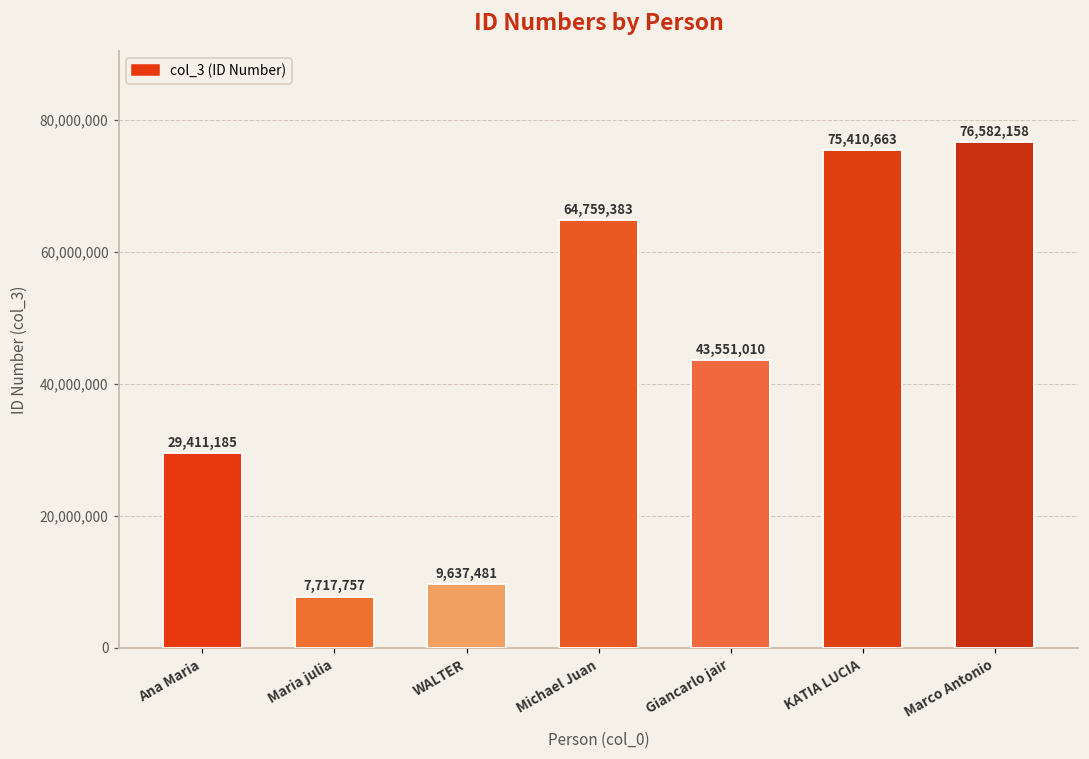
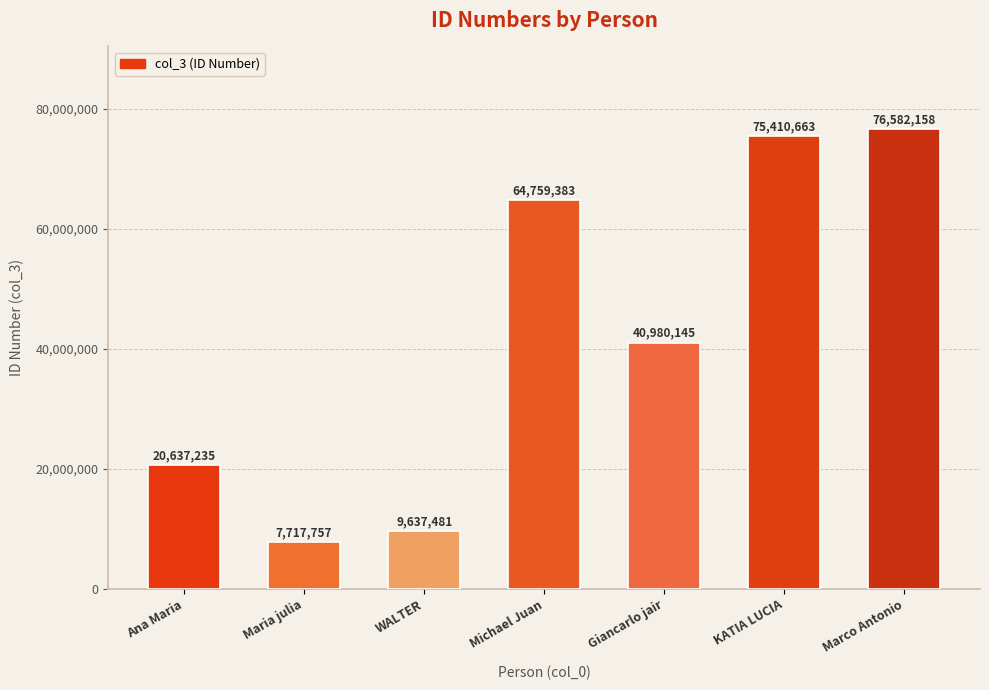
Ana Maria: 29,411,185 -> 20,637,235
Giancarlo jair: 43,551,010 -> 40,980,145
